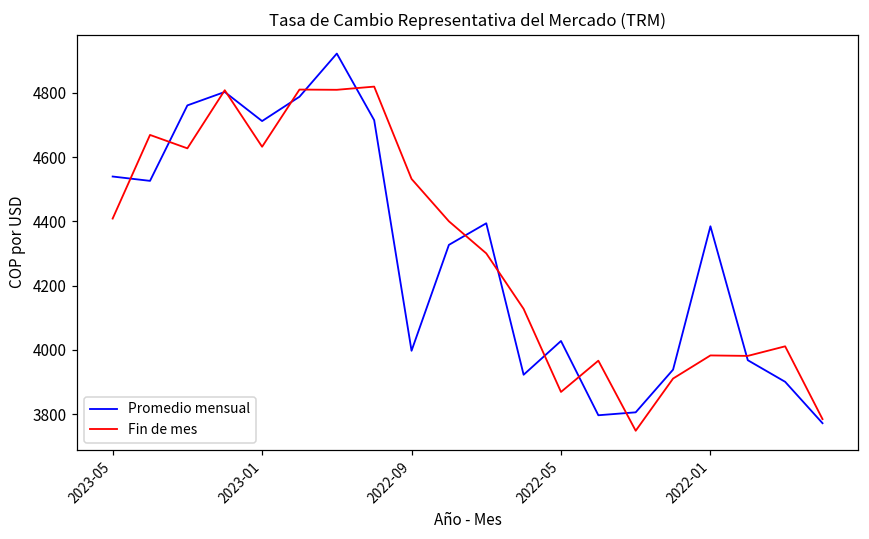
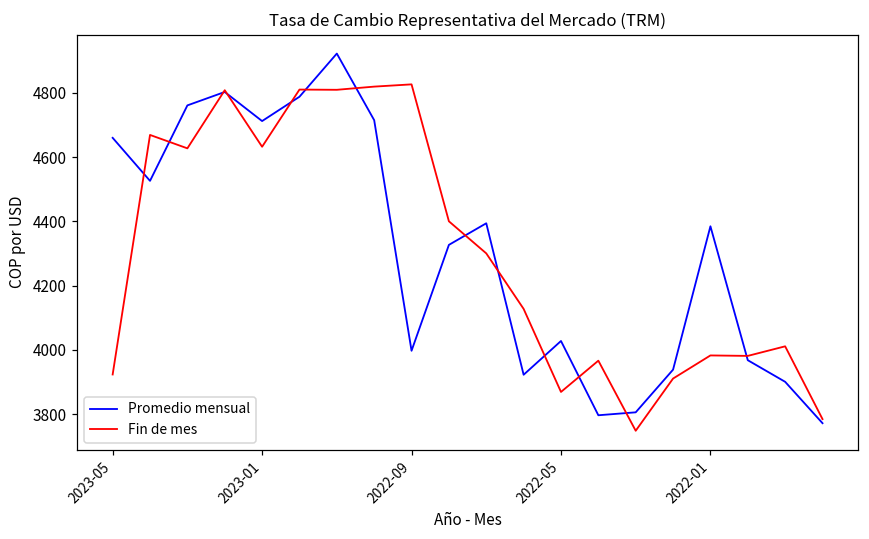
Promedio mensual, 2023-05: 4540 -> 4660
Fin de mes, 2023-05: 4410 -> 3920
Fin de mes, 2022-09: 4530 -> 4830
